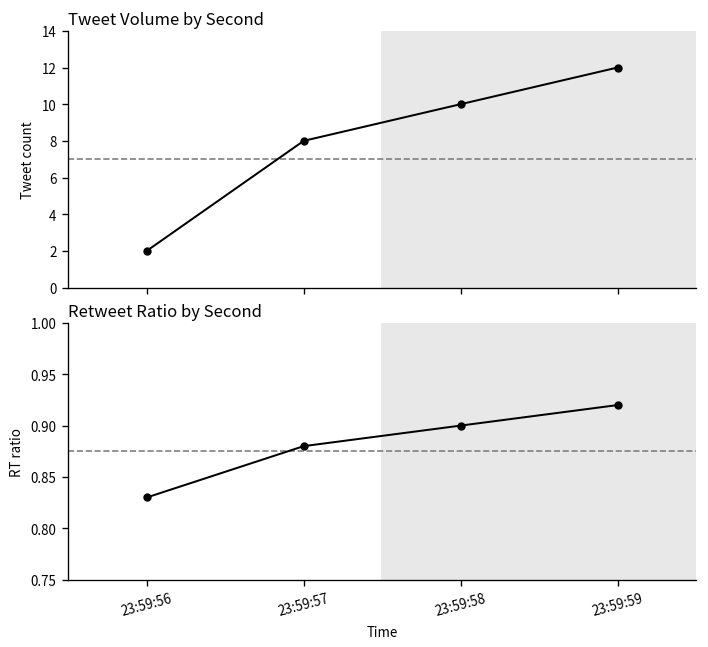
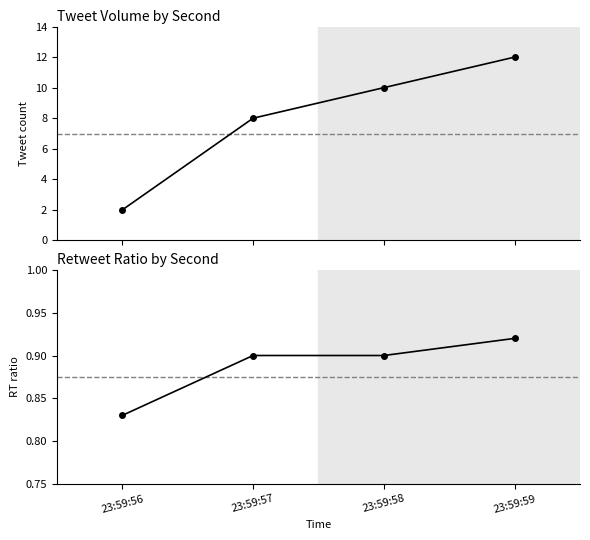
Retweet Ratio by Second, 23:59:57: 0.88 -> 0.90
